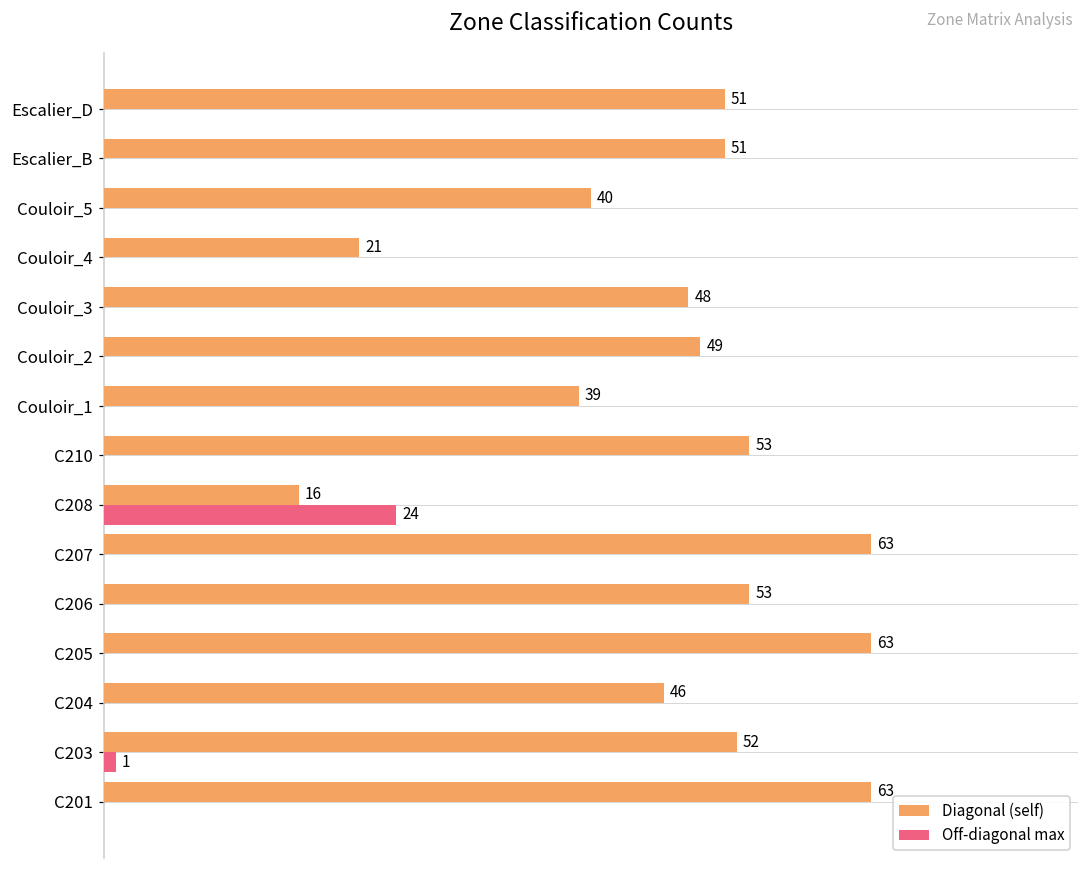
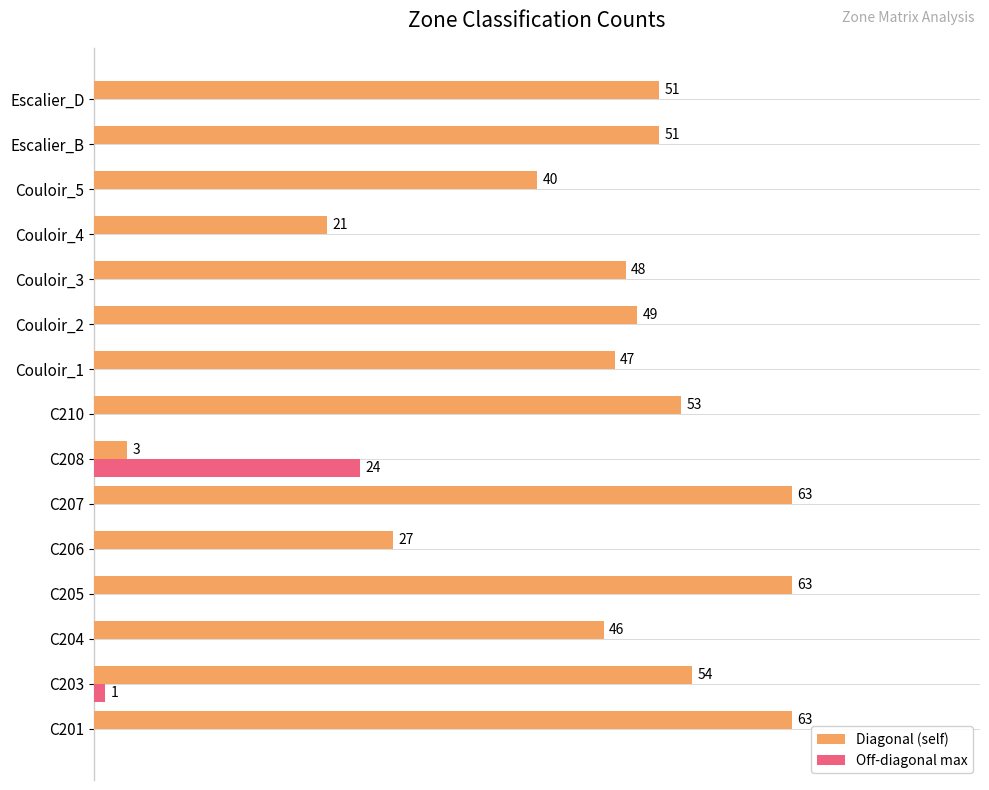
Diagonal (self), Couloir_1: 39 -> 47
Diagonal (self), C208: 16 -> 3
Diagonal (self), C206: 53 -> 27
Diagonal (self), C203: 52 -> 54
